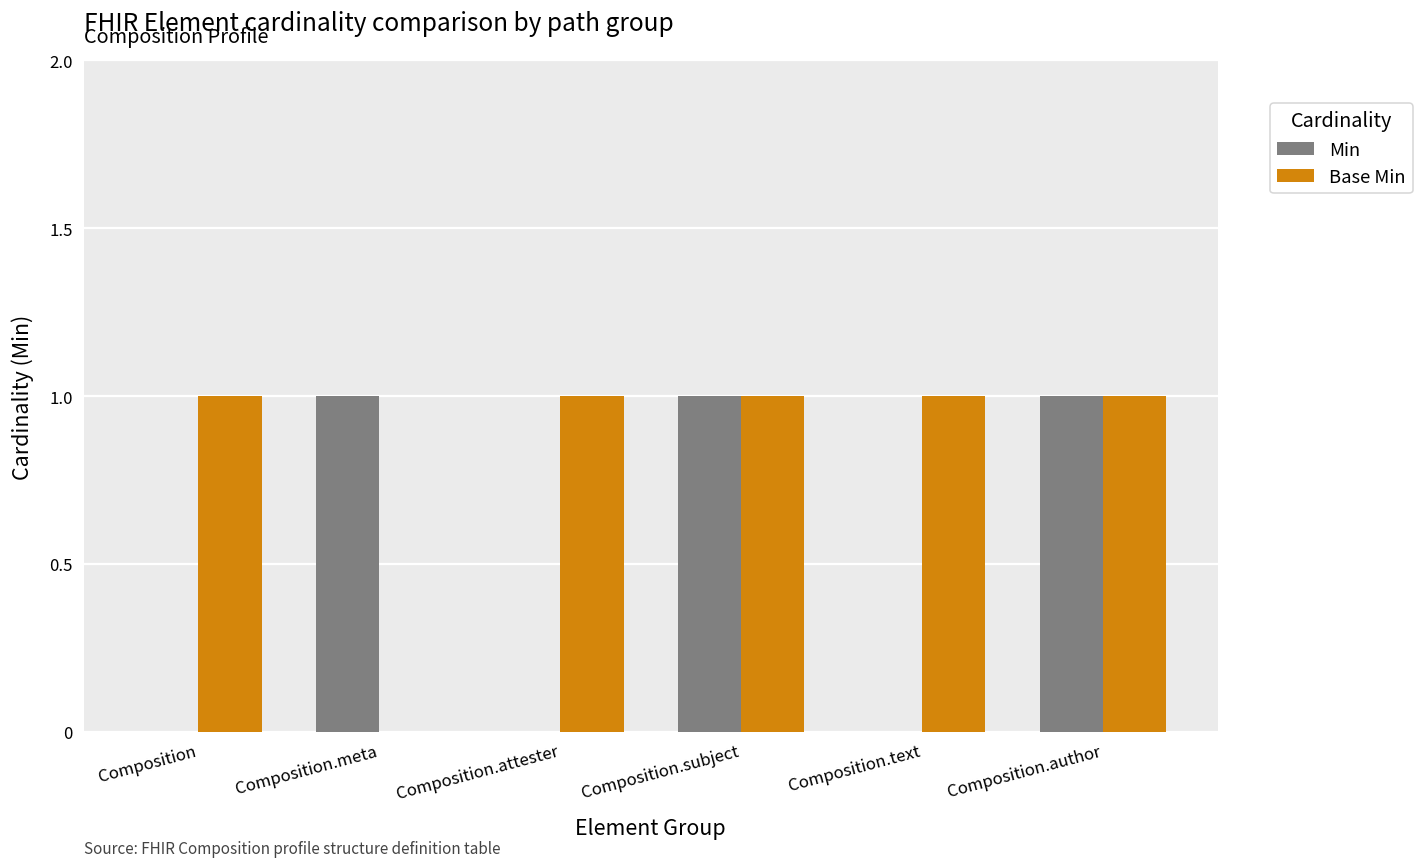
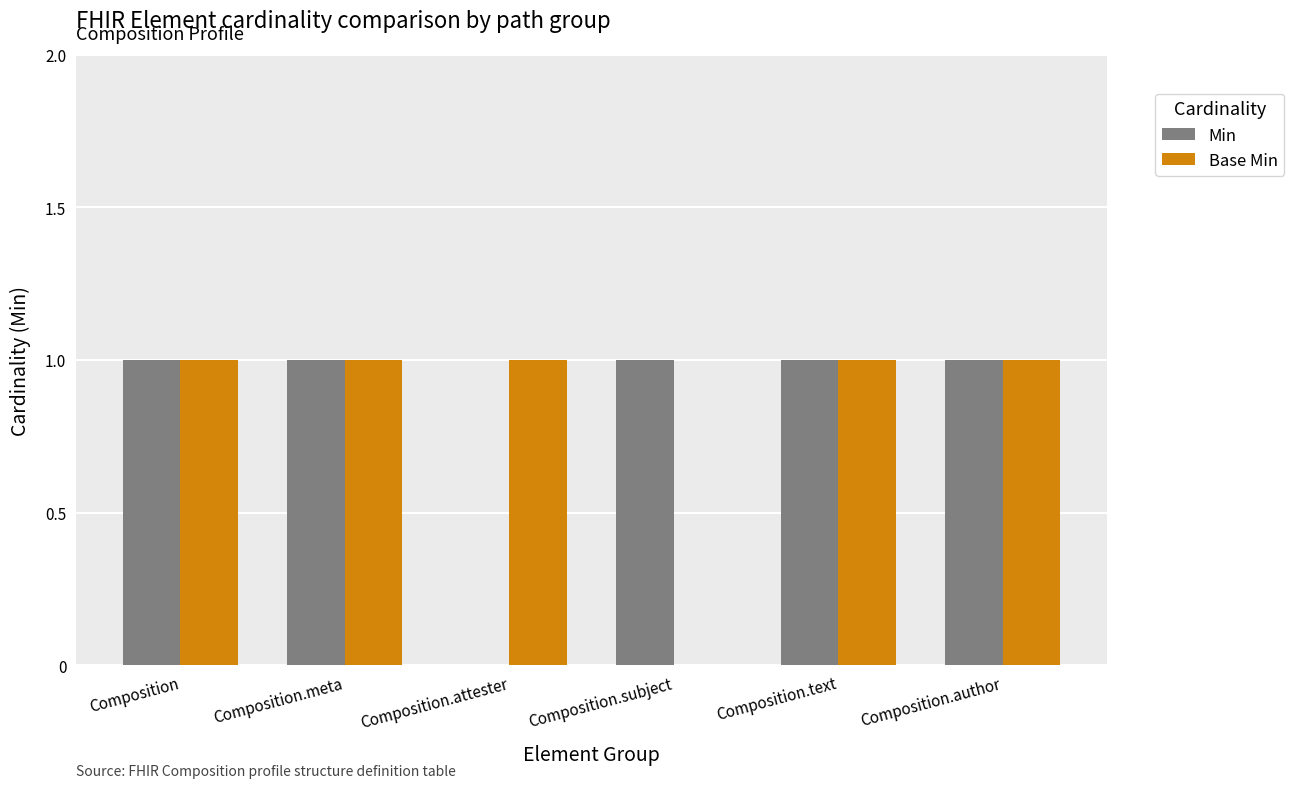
Min, Composition: 0 -> 1
Base Min, Composition.meta: 0 -> 1
Base Min, Composition.subject: 1 -> 0
Min, Composition.text: 0 -> 1
